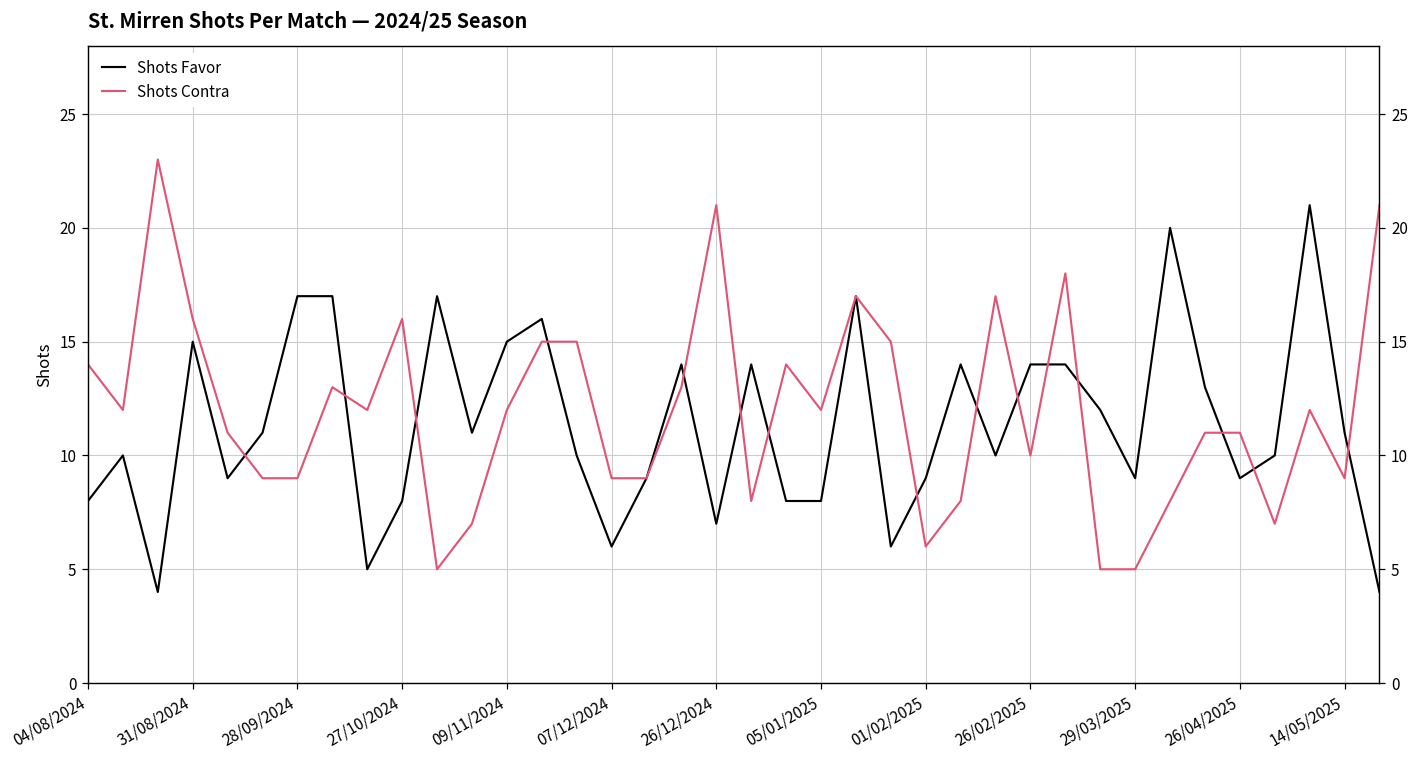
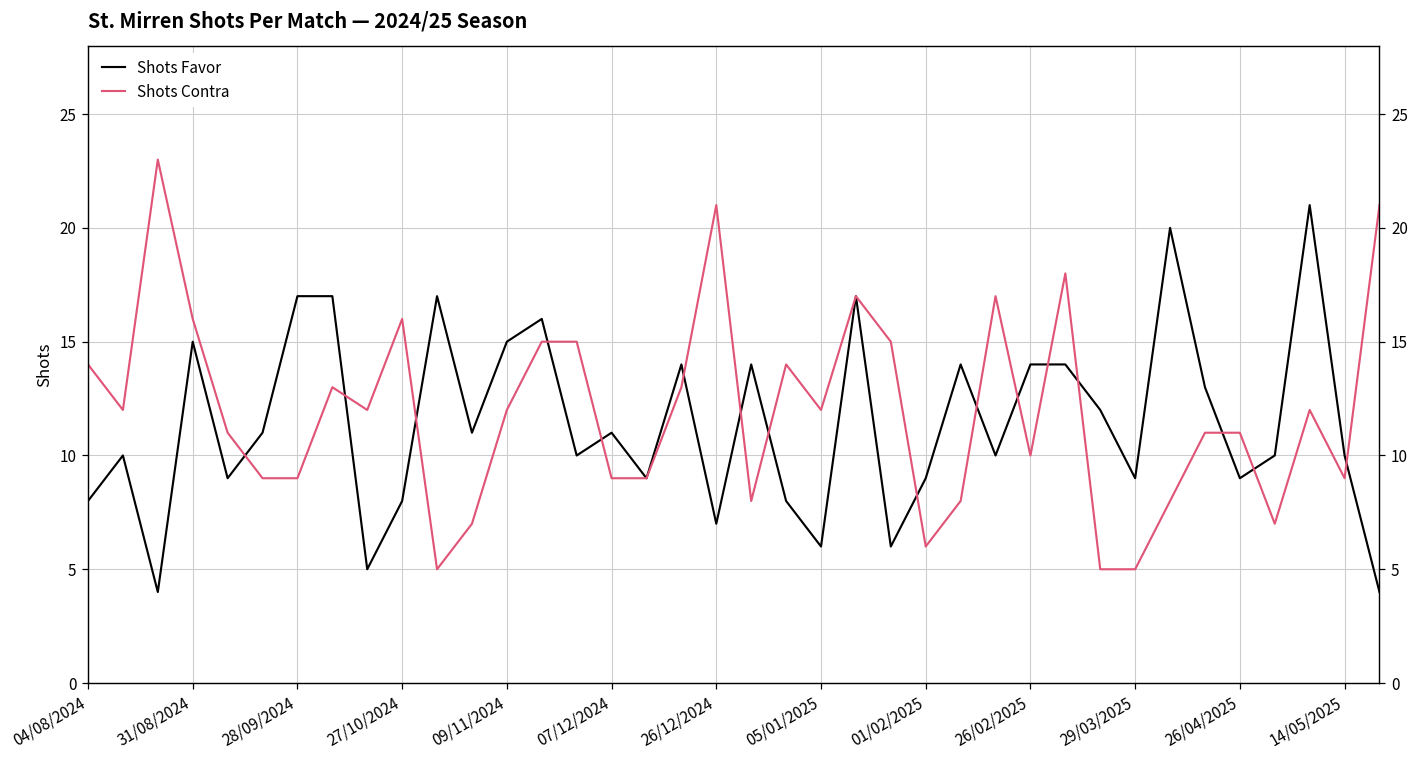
Shots Favor, 07/12/2024: 6 -> 11
Shots Favor, 05/01/2025: 8 -> 6
Shots Favor, 14/05/2025: 11 -> 10
